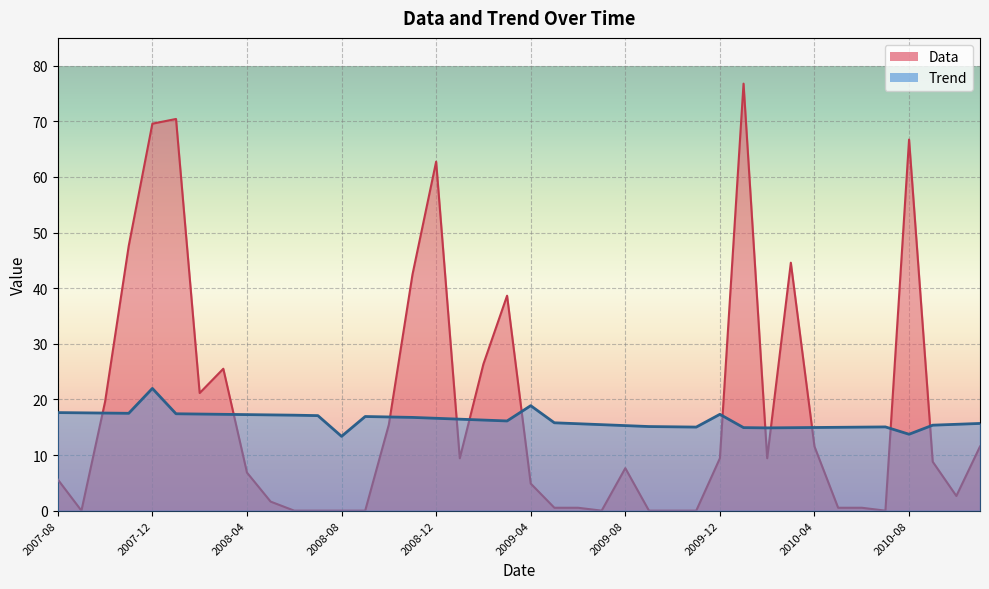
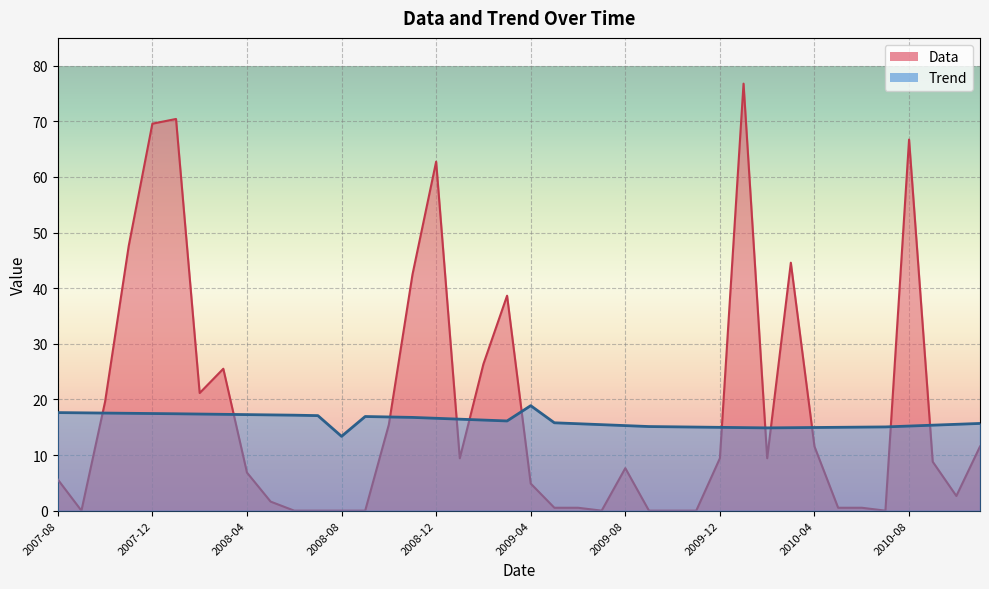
Trend, 2007-12: 22 -> 17
Trend, 2009-12: 17 -> 15
Trend, 2010-08: 14 -> 15
